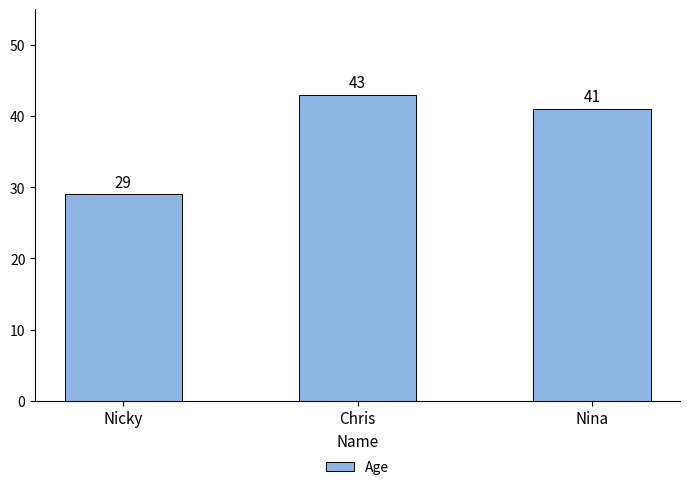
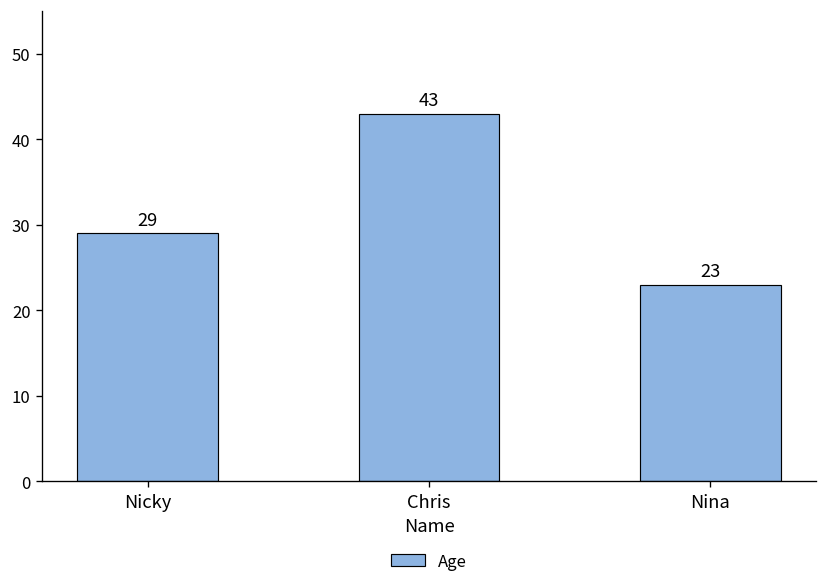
Nina: 41 -> 23
